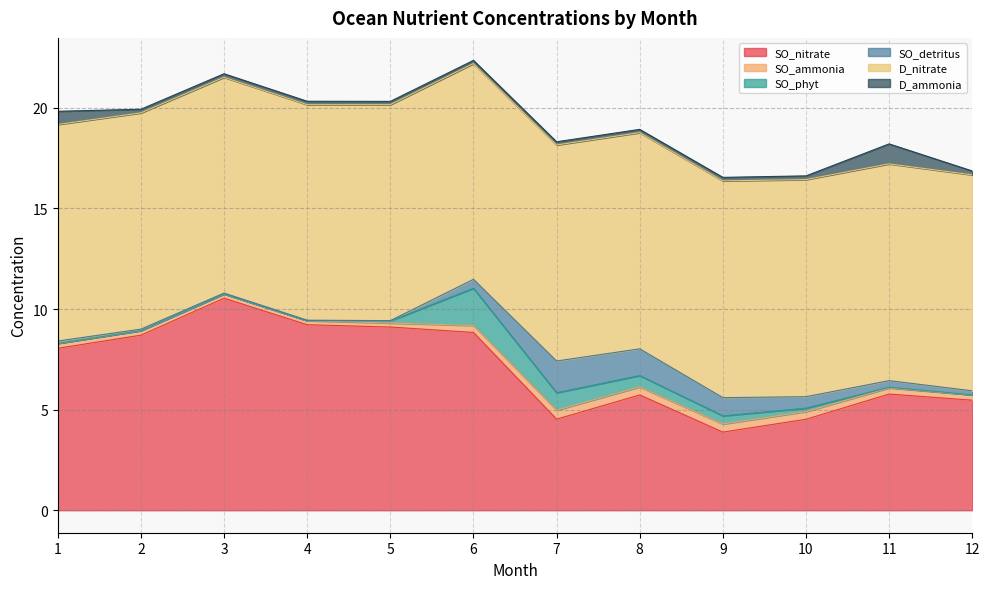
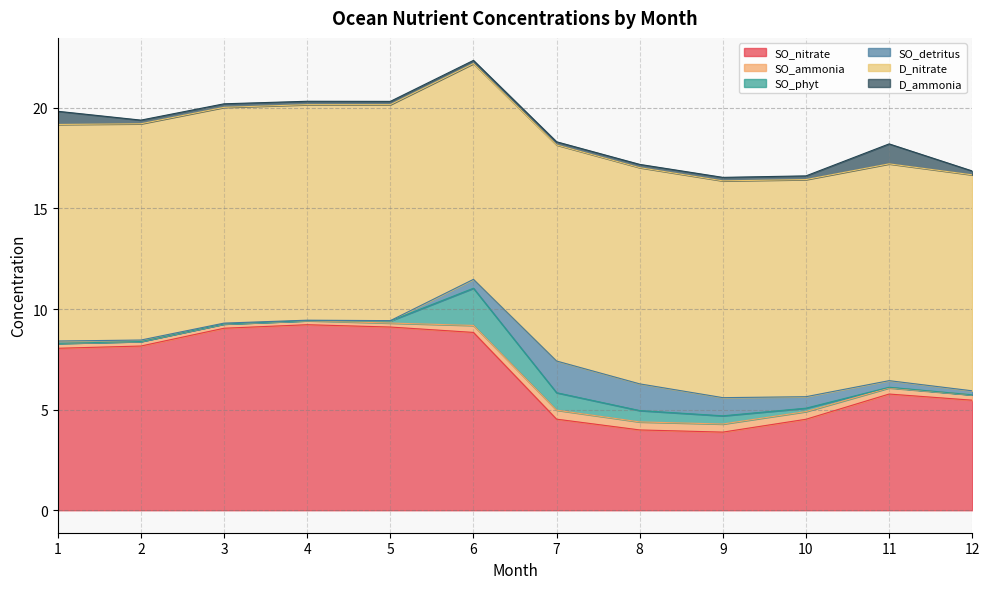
SO_nitrate, 2: 8.7 -> 8.2
SO_nitrate, 3: 10.5 -> 9.0
SO_nitrate, 8: 5.7 -> 4.0
